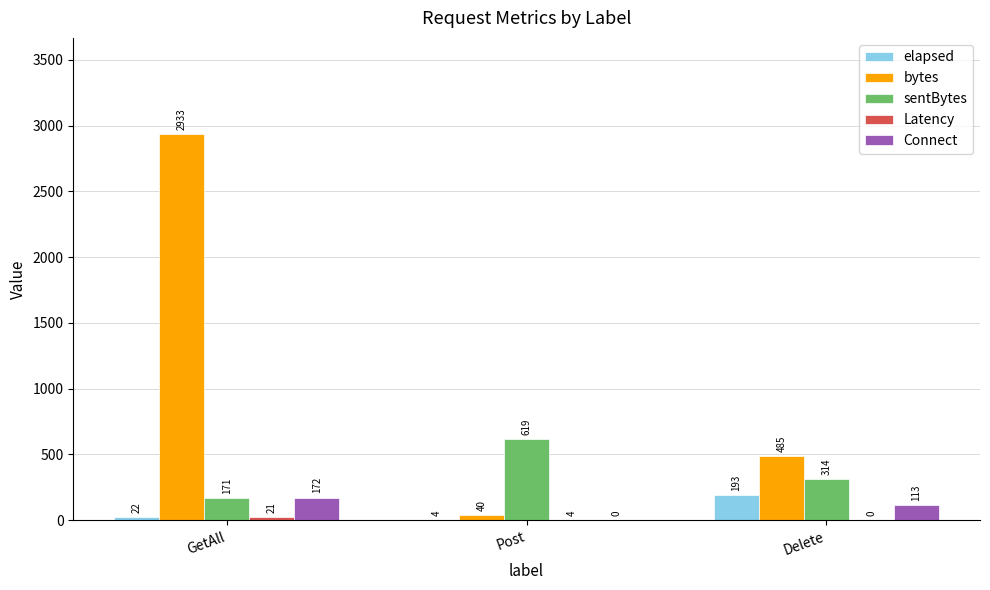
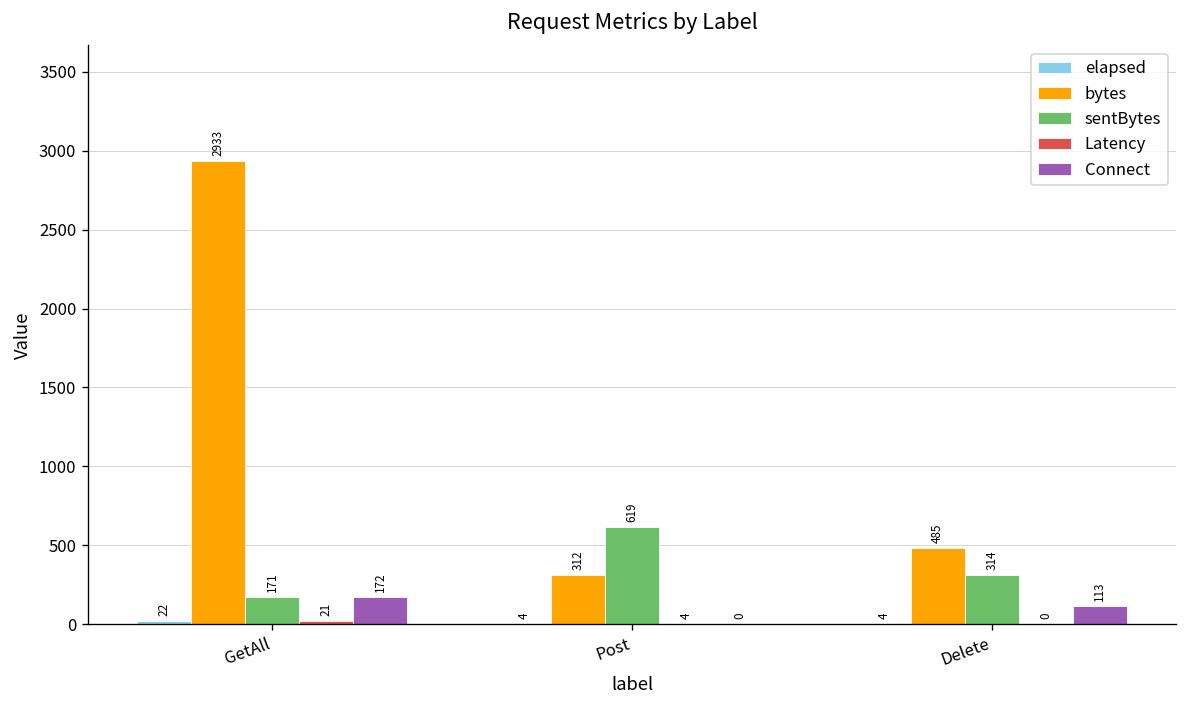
bytes, Post: 40 -> 312
elapsed, Delete: 193 -> 4
